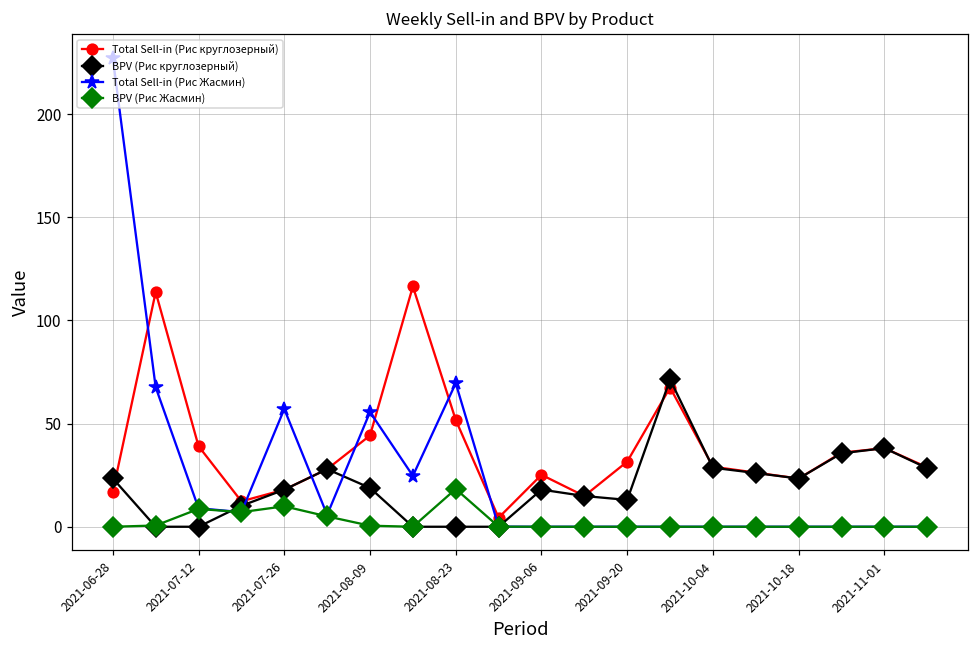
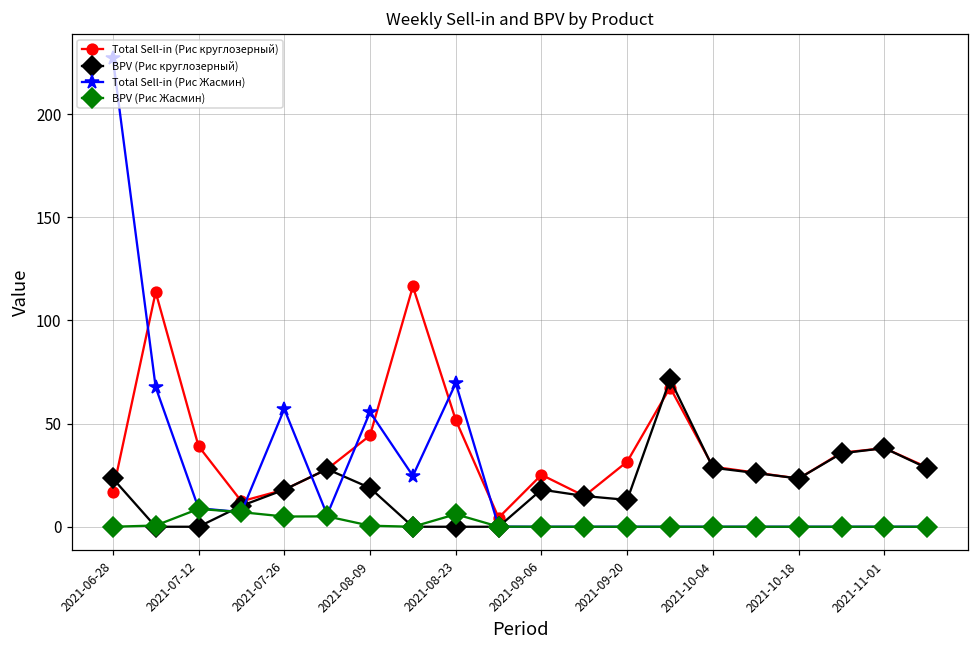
BPV (Рис Жасмин), 2021-07-26: 10 -> 5
BPV (Рис Жасмин), 2021-08-23: 18 -> 6
